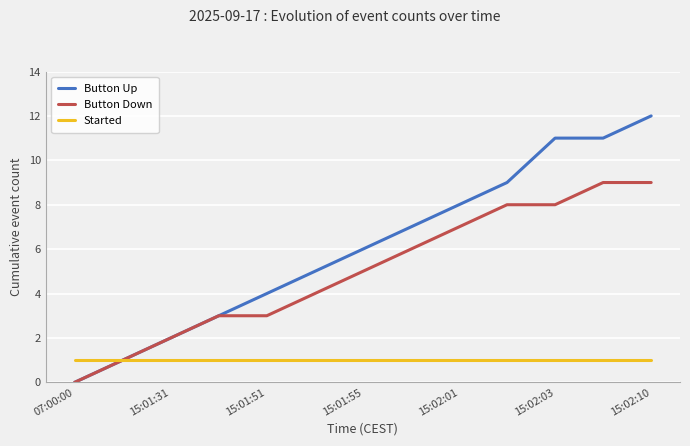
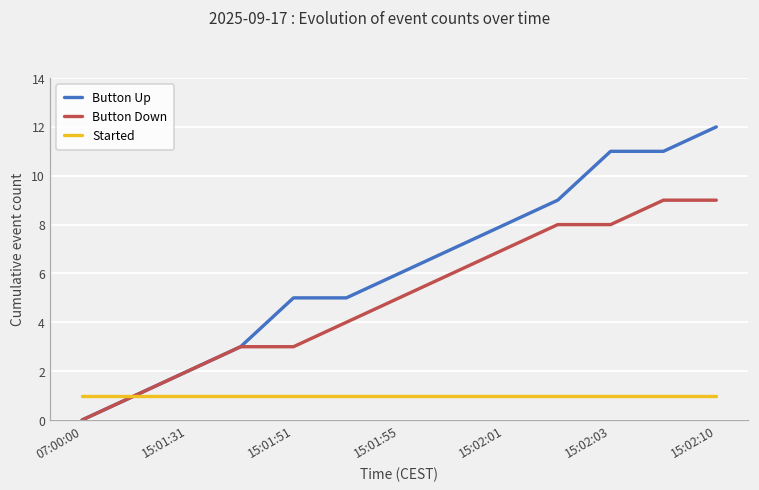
Button Up, 15:01:51: 4 -> 5
